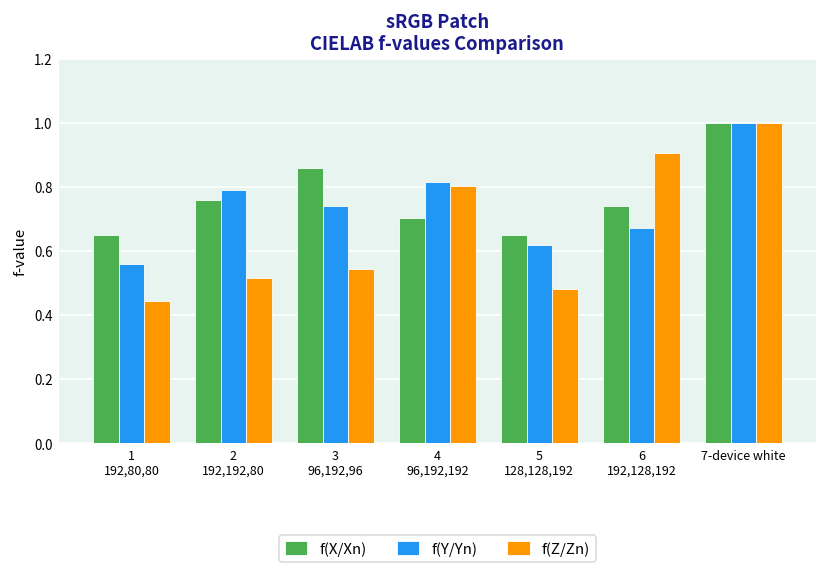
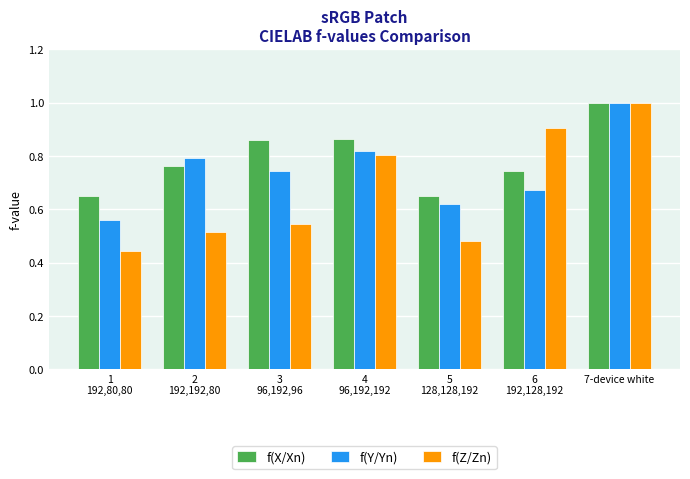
f(X/Xn), 4 96,192,192: 0.70 -> 0.86
